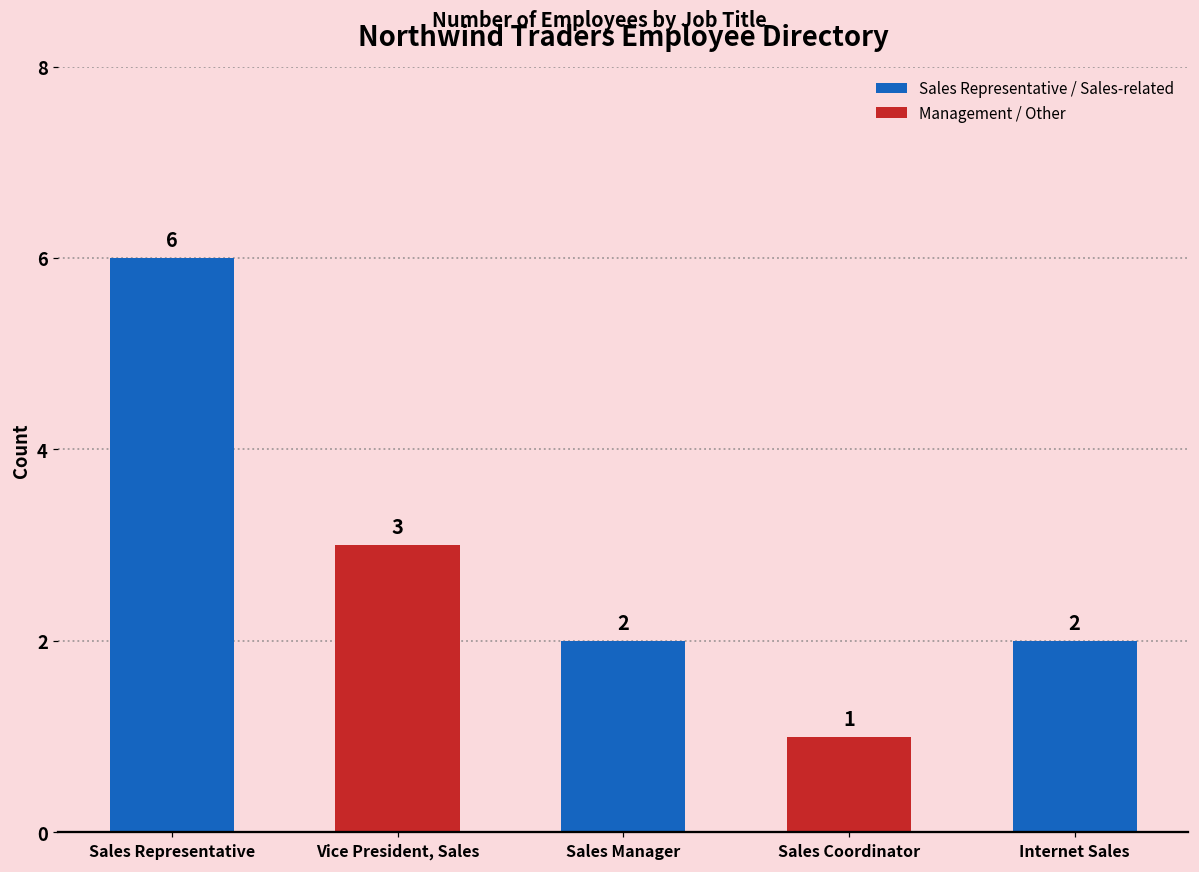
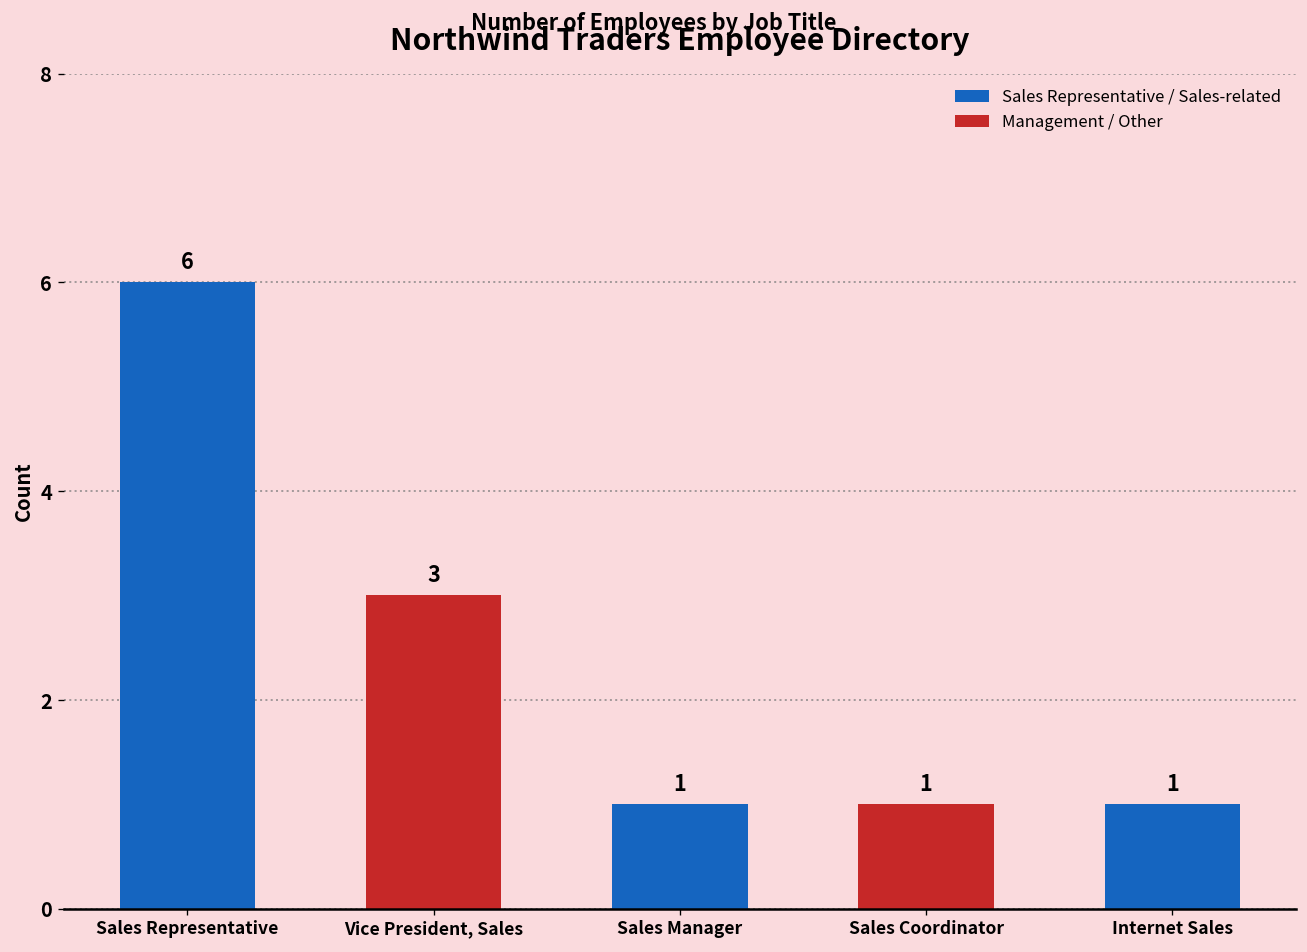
Sales Manager: 2 -> 1
Internet Sales: 2 -> 1
